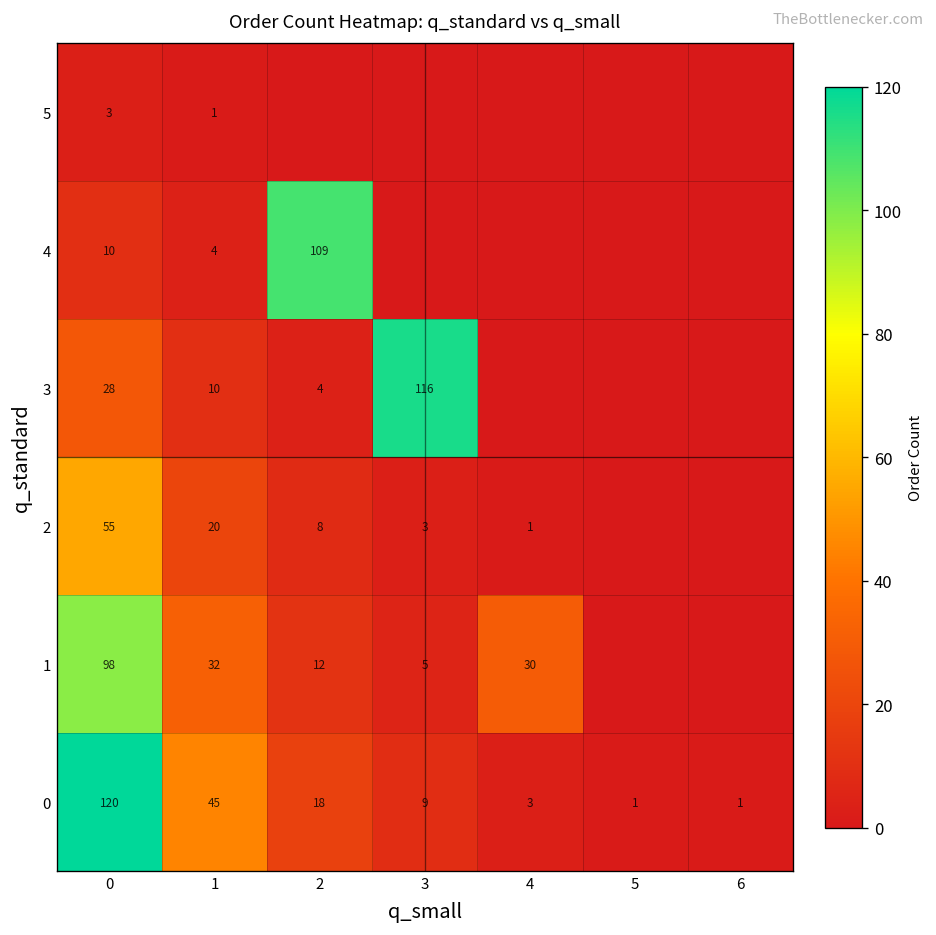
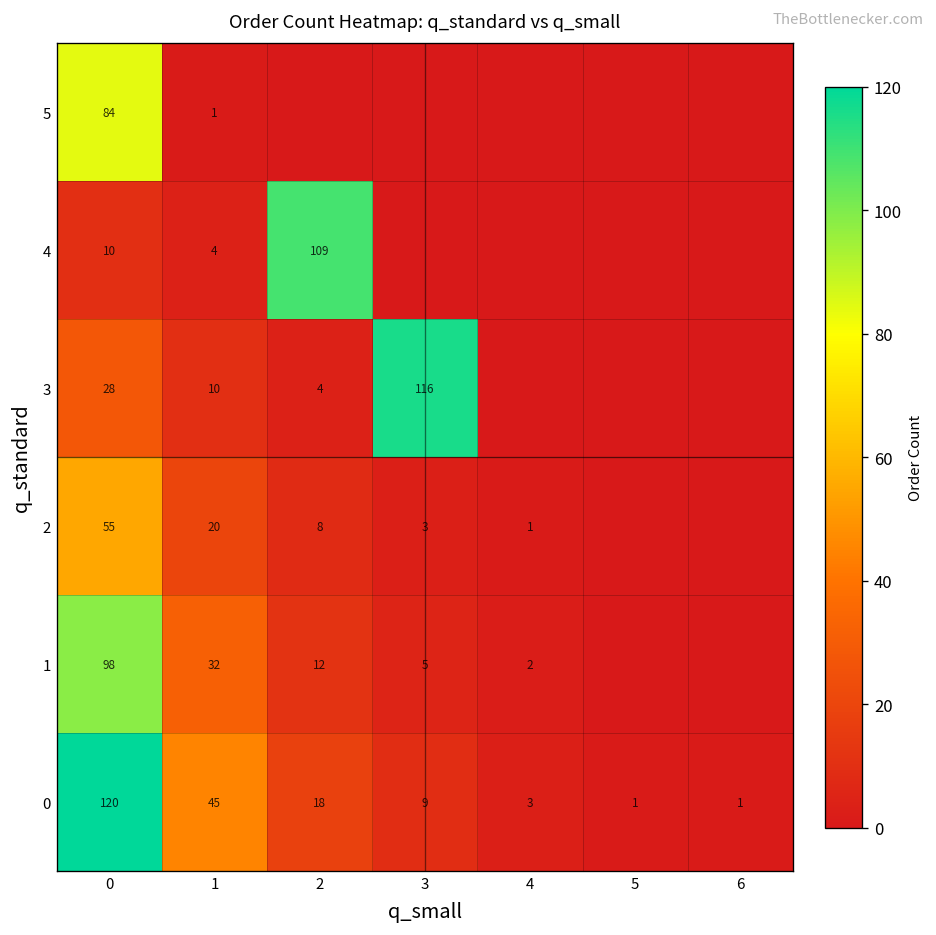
5, 0: 3 -> 84
1, 4: 30 -> 2
